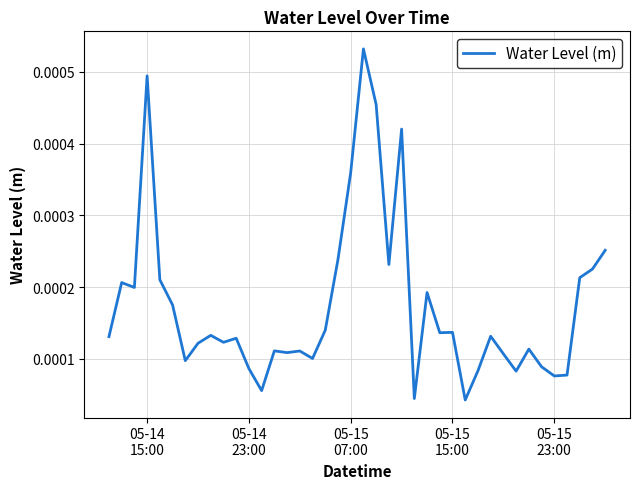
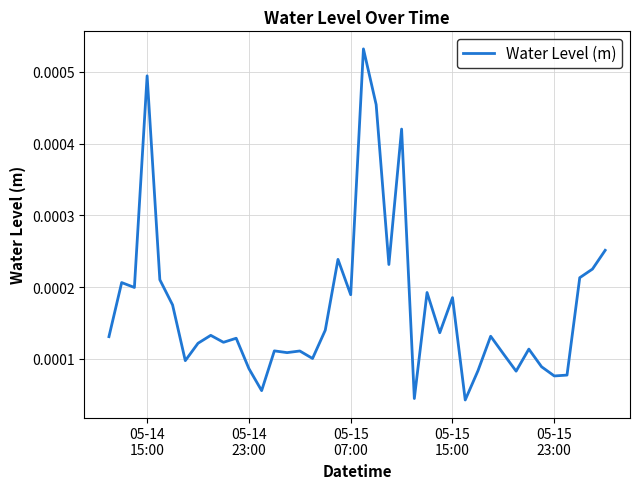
05-15 07:00: 0.00036 -> 0.00019
05-15 15:00: 0.00014 -> 0.00019
